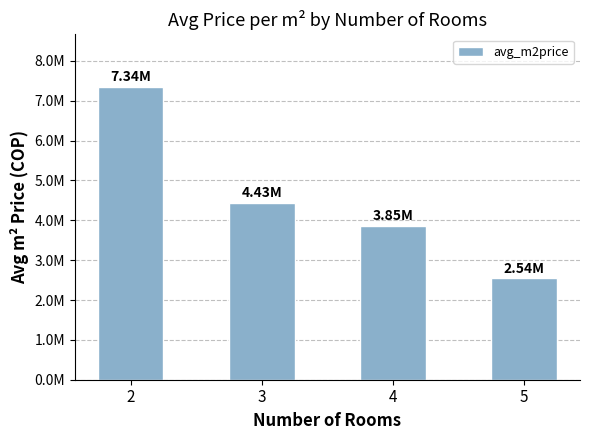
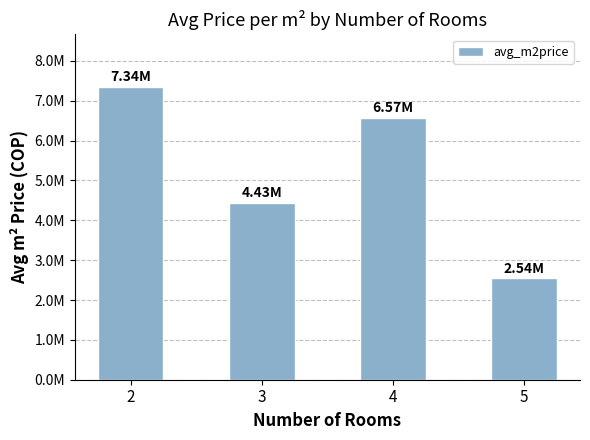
4: 3.85M -> 6.57M
